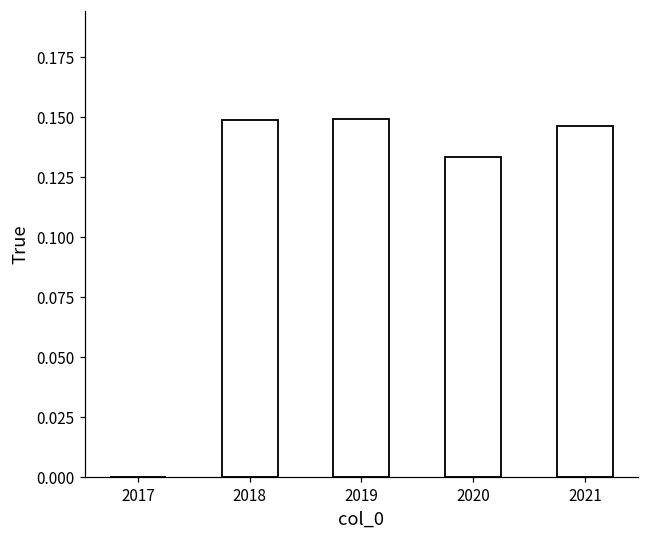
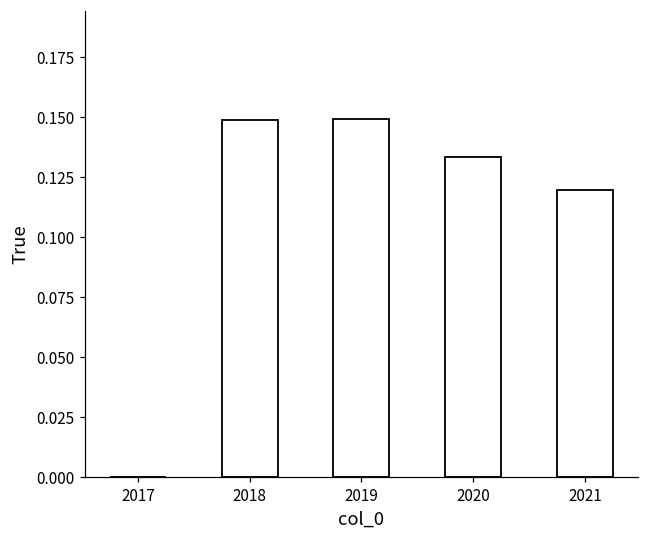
2021: 0.146 -> 0.120
